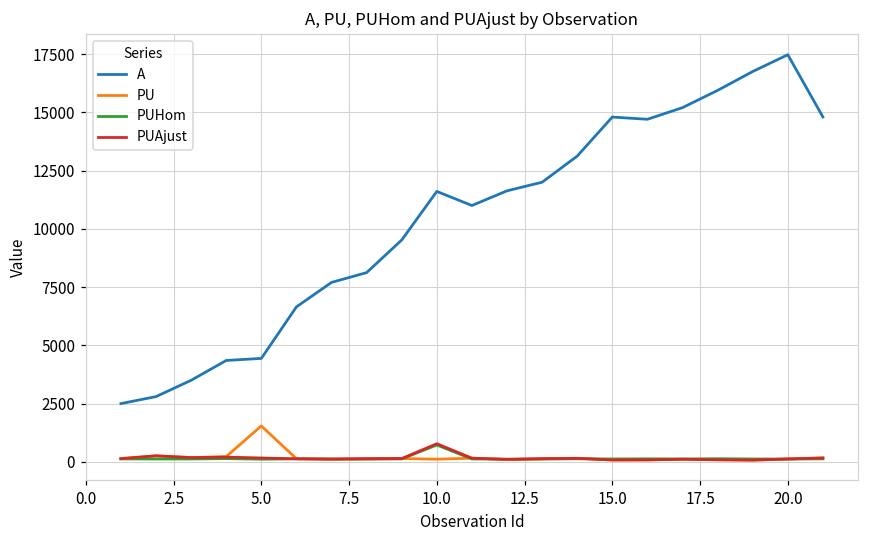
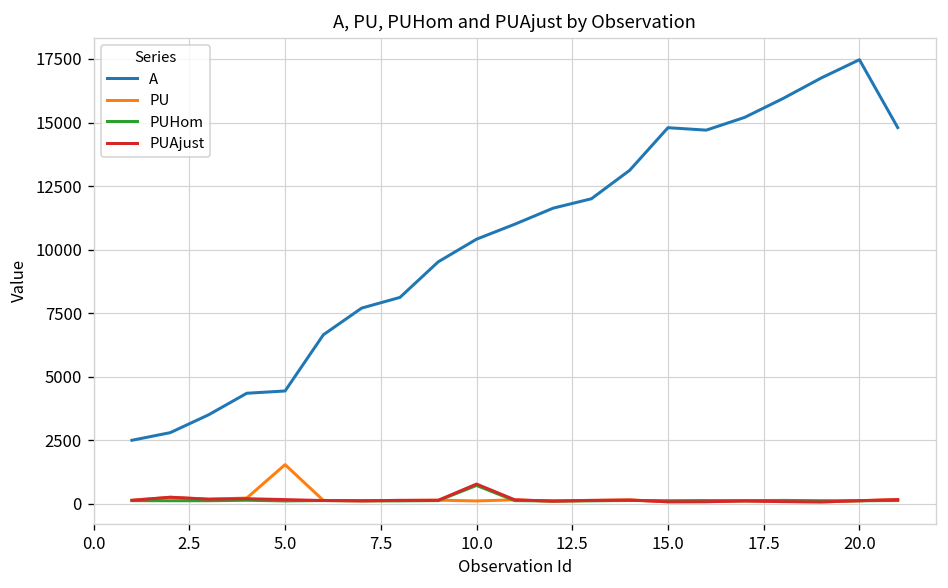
A, 10.0: 11600 -> 10400
